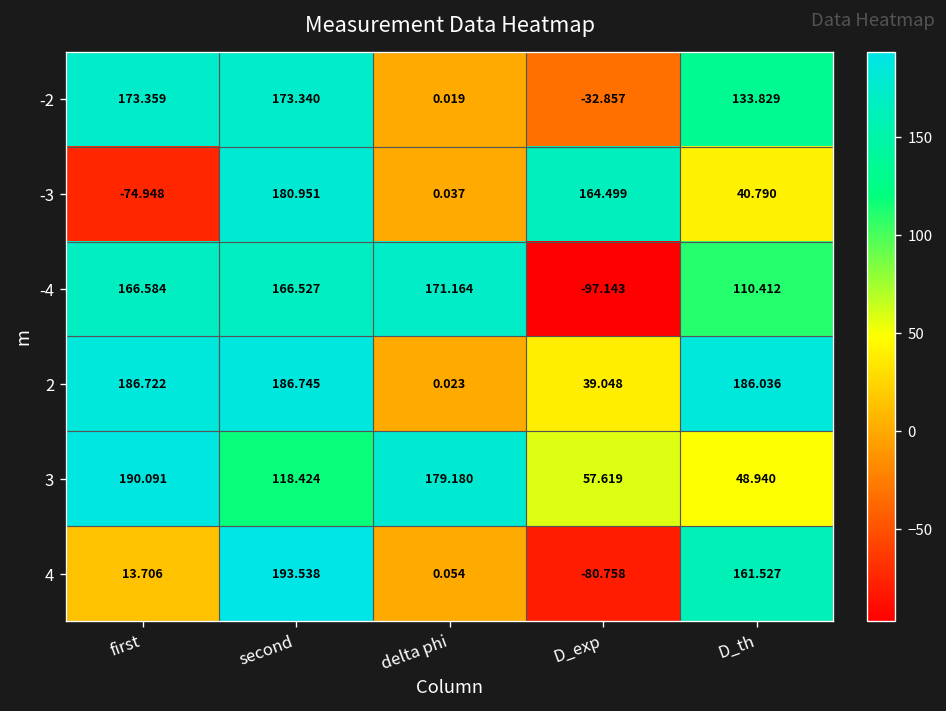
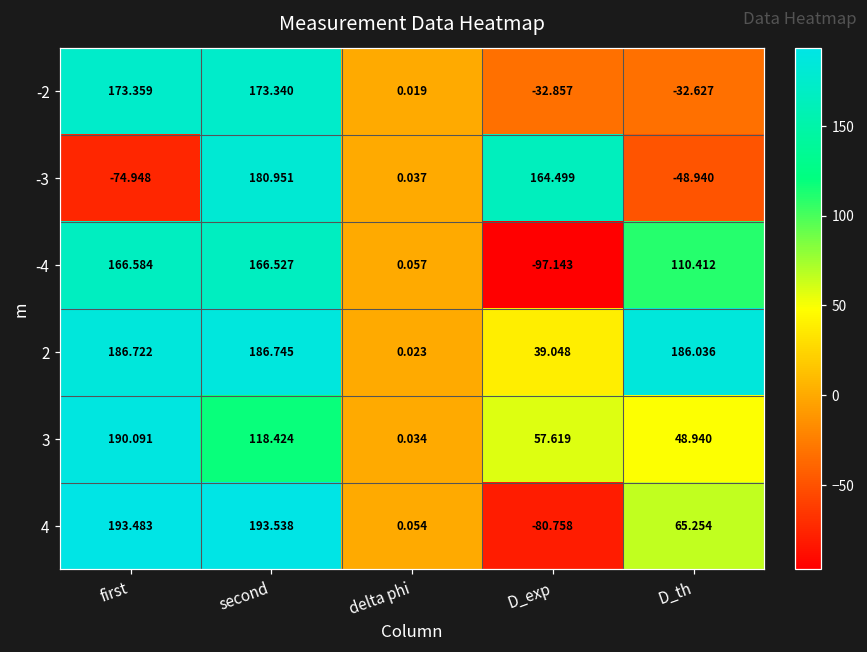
-2, D_th: 133.829 -> -32.627
-3, D_th: 40.790 -> -48.940
-4, delta phi: 171.164 -> 0.057
3, delta phi: 179.180 -> 0.034
4, first: 13.706 -> 193.483
4, D_th: 161.527 -> 65.254
